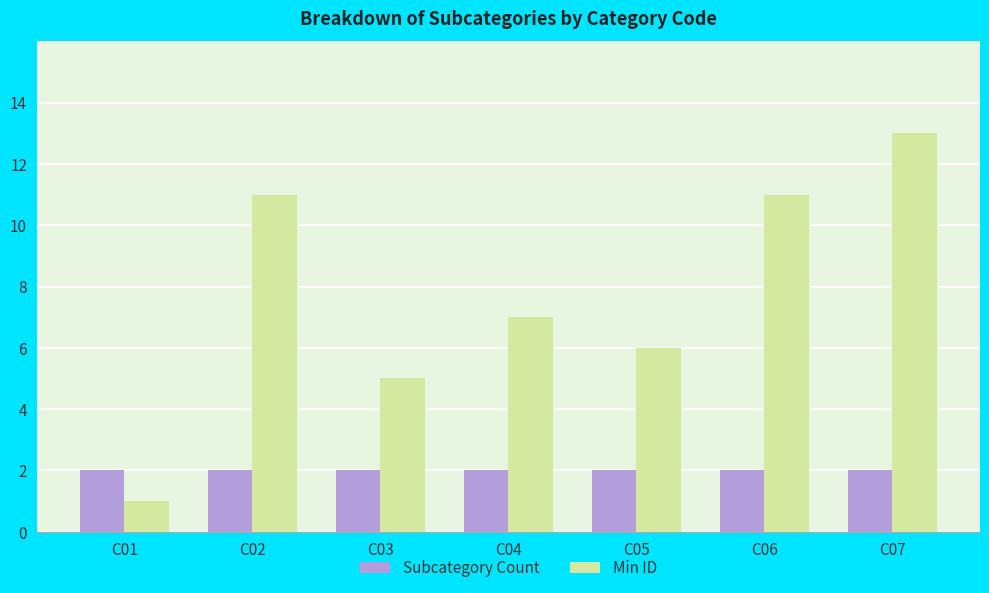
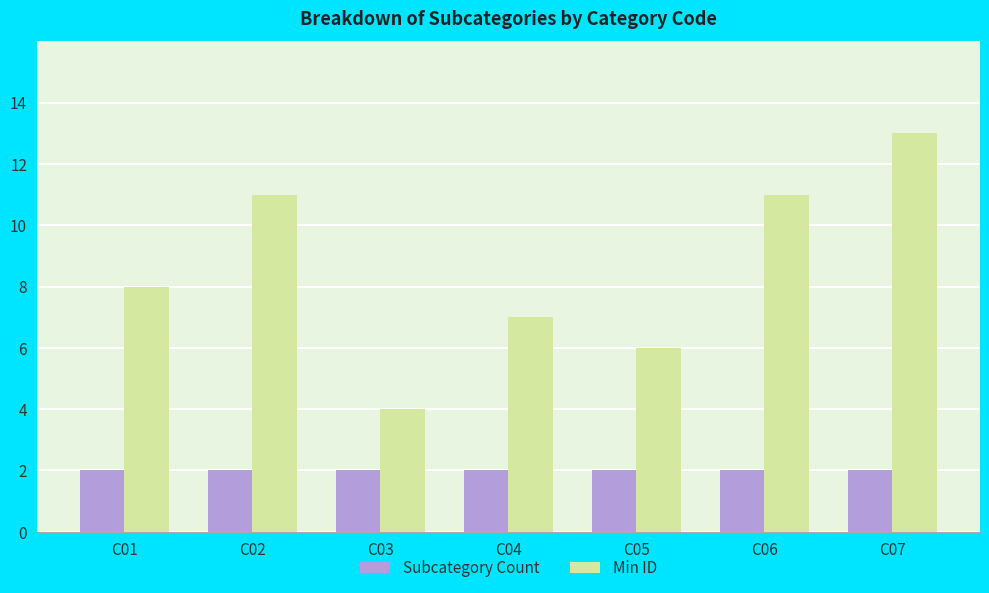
Min ID, C01: 1 -> 8
Min ID, C03: 5 -> 4
